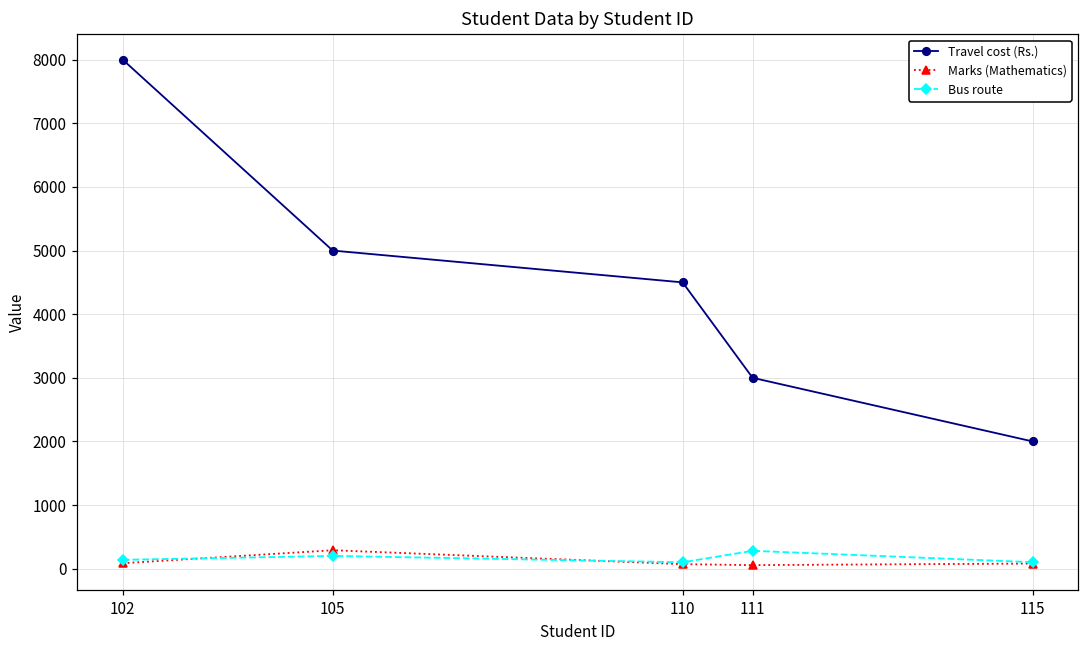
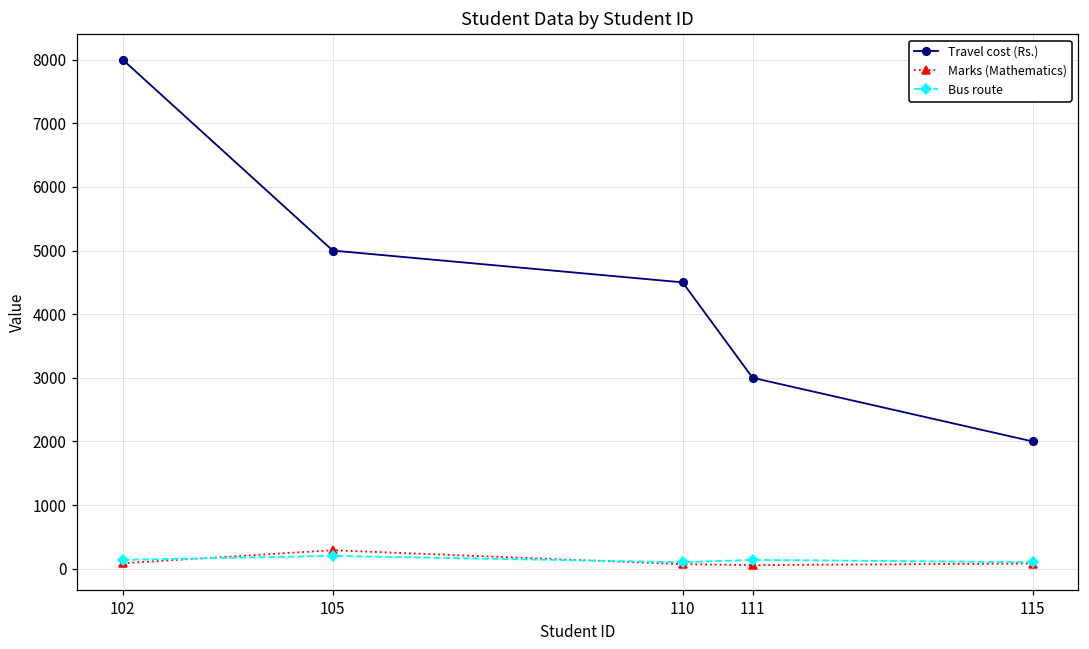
Bus route, 111: 300 -> 100
